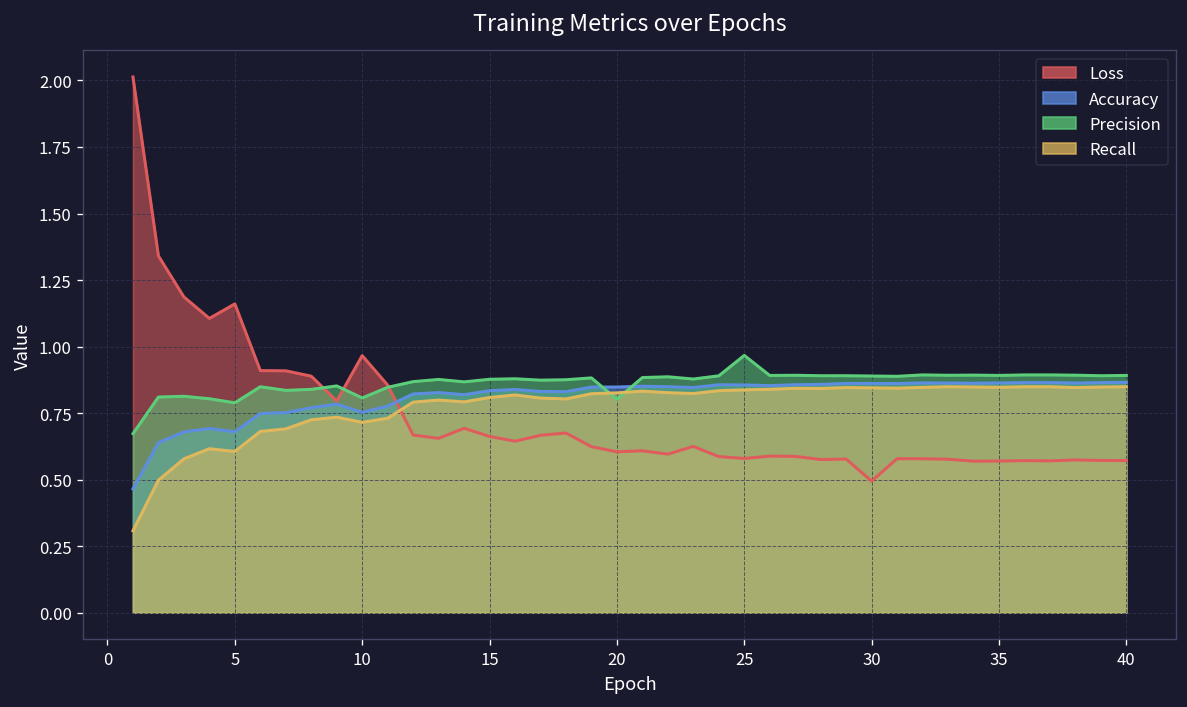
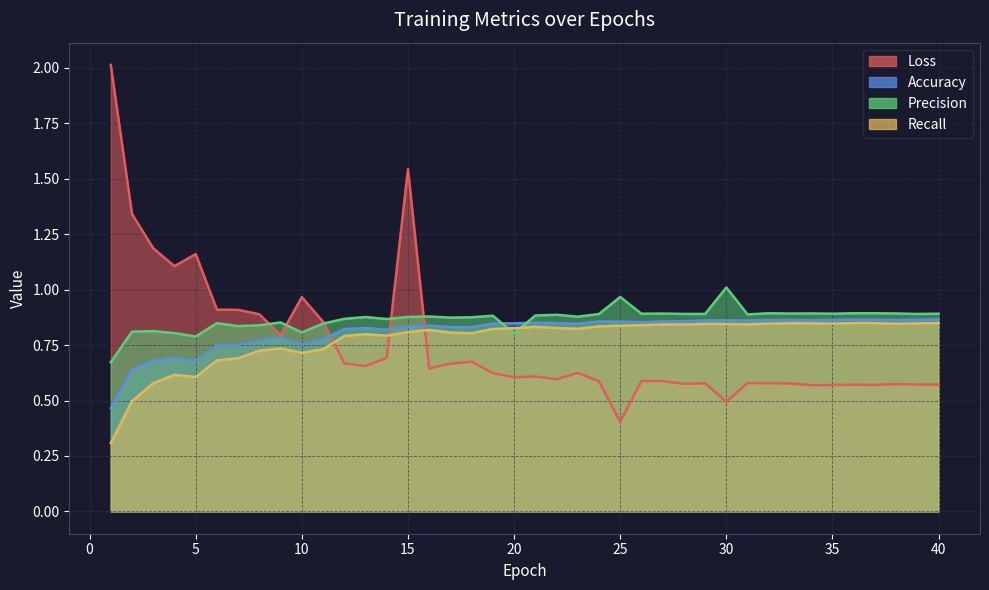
Loss, 15: 0.66 -> 1.54
Loss, 25: 0.58 -> 0.40
Precision, 30: 0.89 -> 1.01
